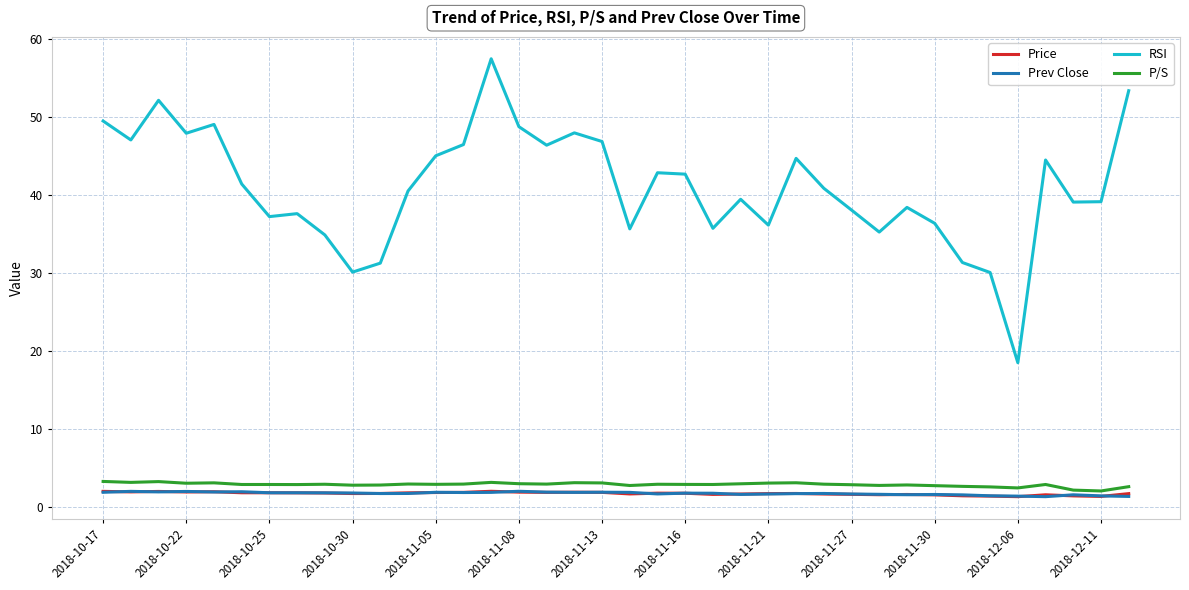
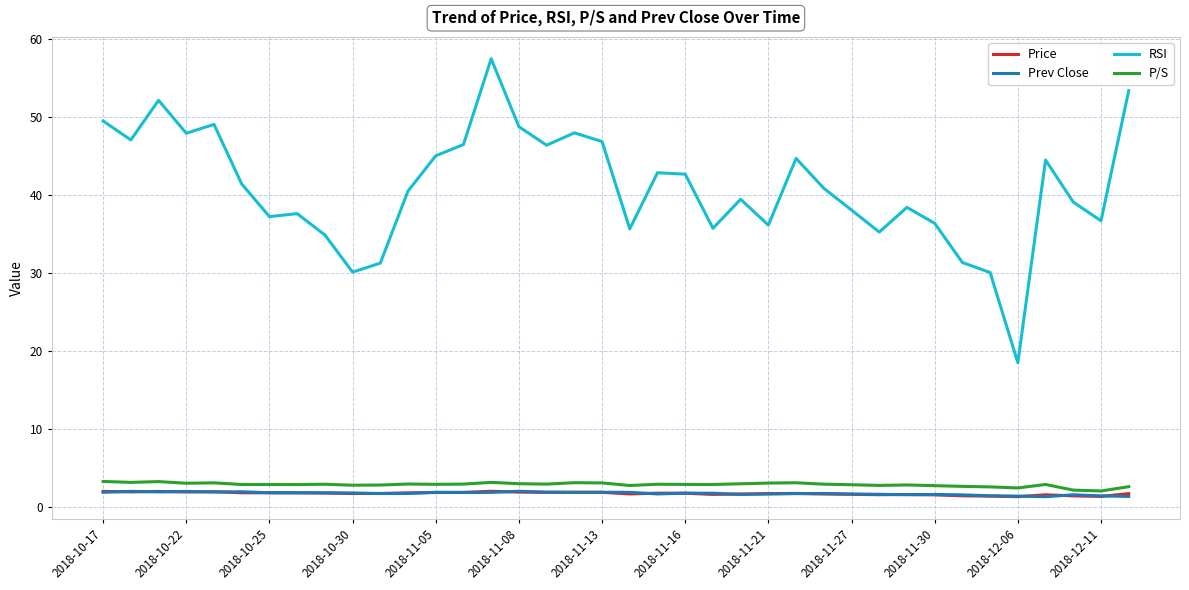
RSI, 2018-12-11: 39 -> 37
